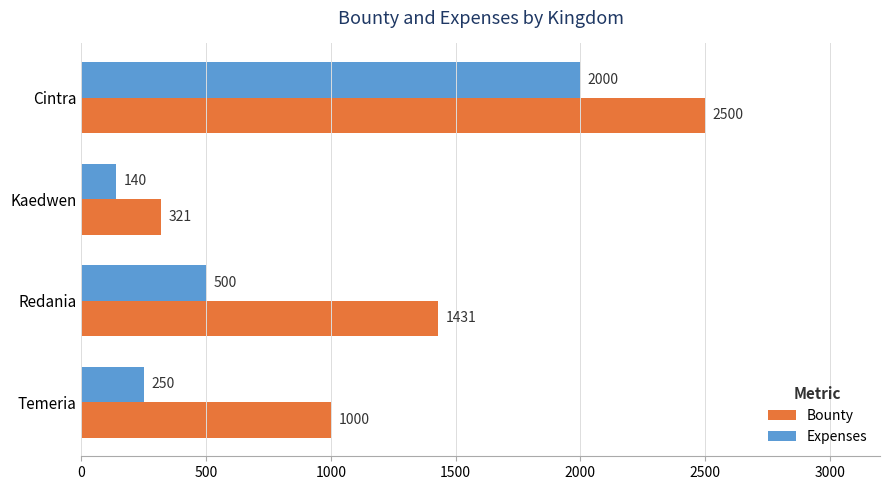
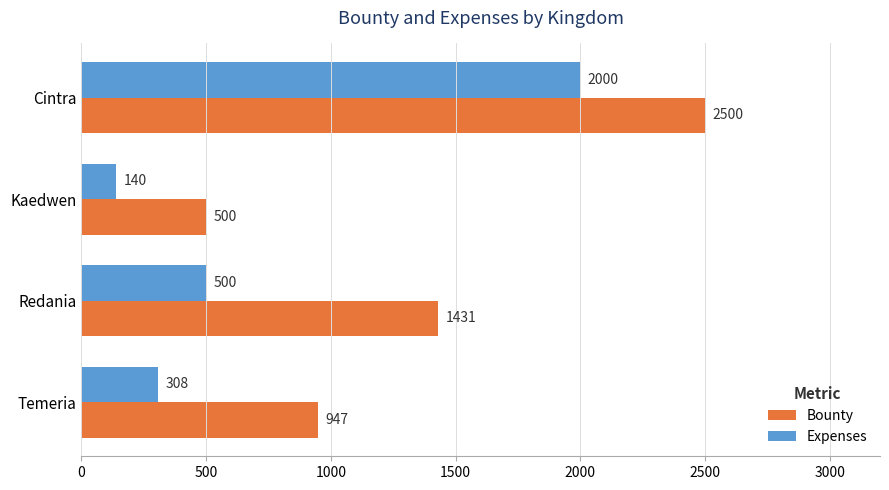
Bounty, Kaedwen: 321 -> 500
Expenses, Temeria: 250 -> 308
Bounty, Temeria: 1000 -> 947
